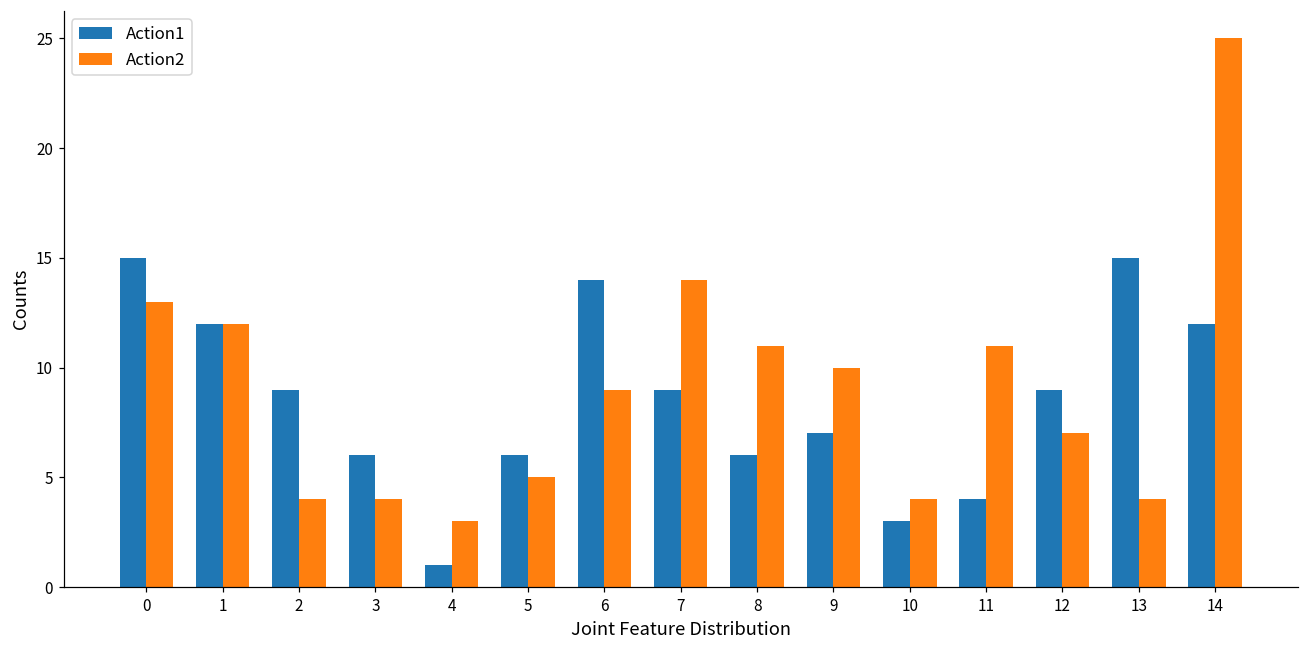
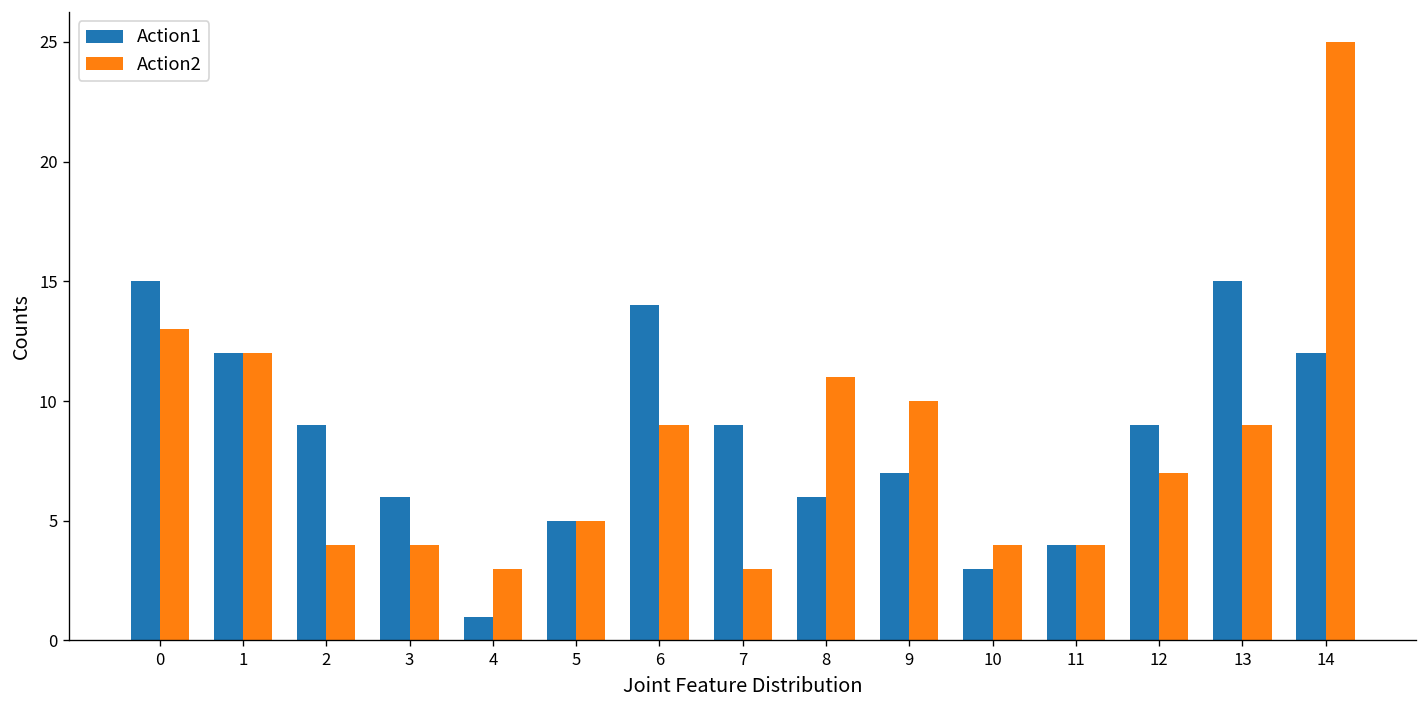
Action1, 5: 6 -> 5
Action2, 7: 14 -> 3
Action2, 11: 11 -> 4
Action2, 13: 4 -> 9
